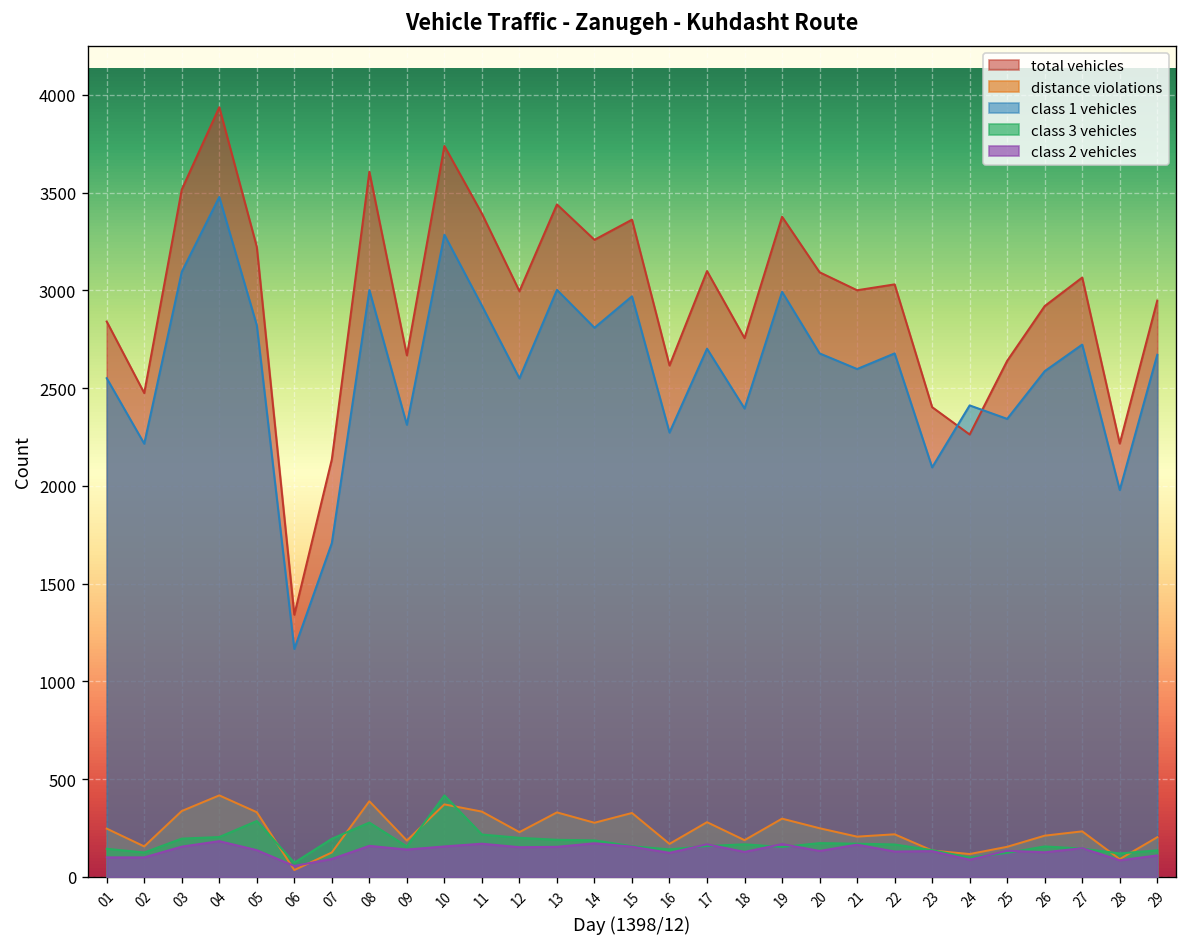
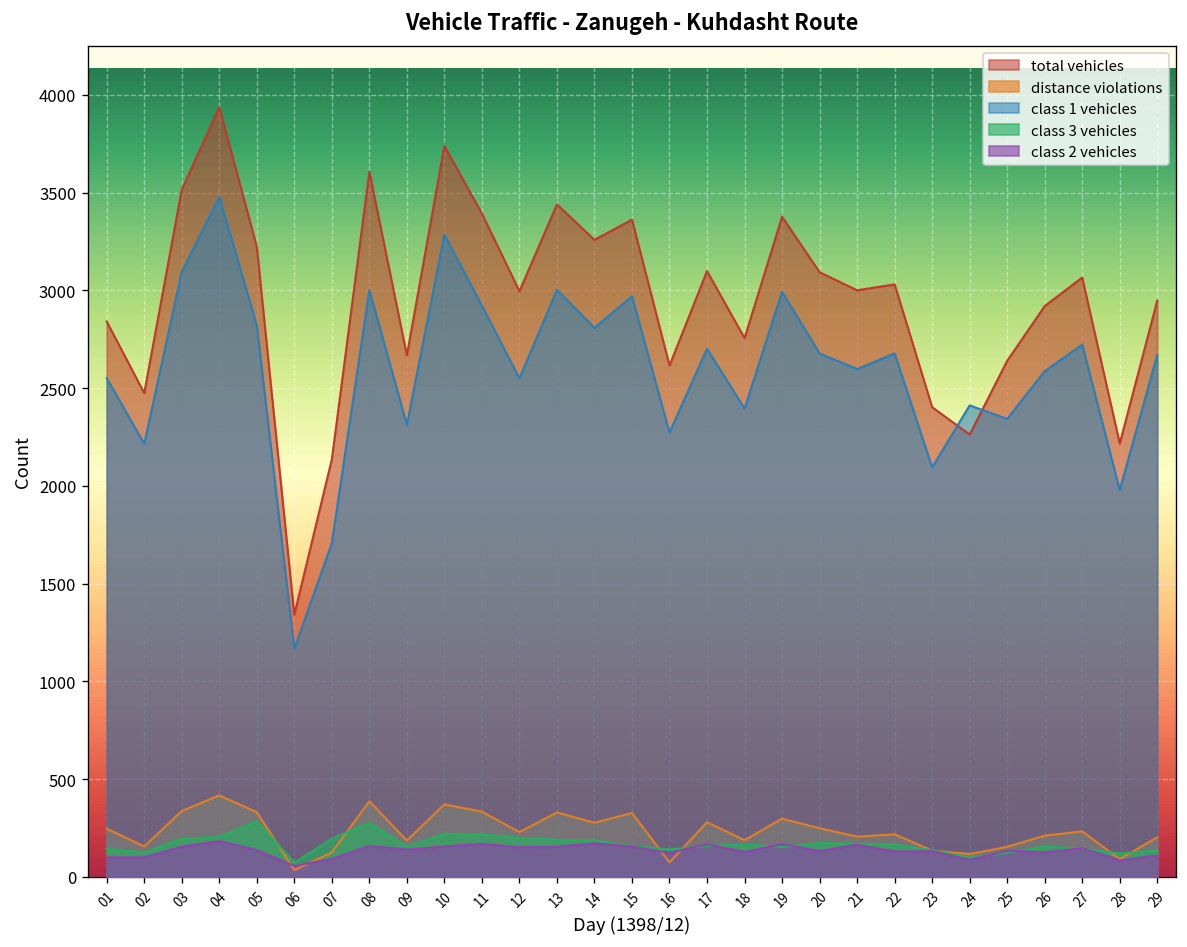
class 3 vehicles, 10: 420 -> 220
distance violations, 16: 170 -> 70
